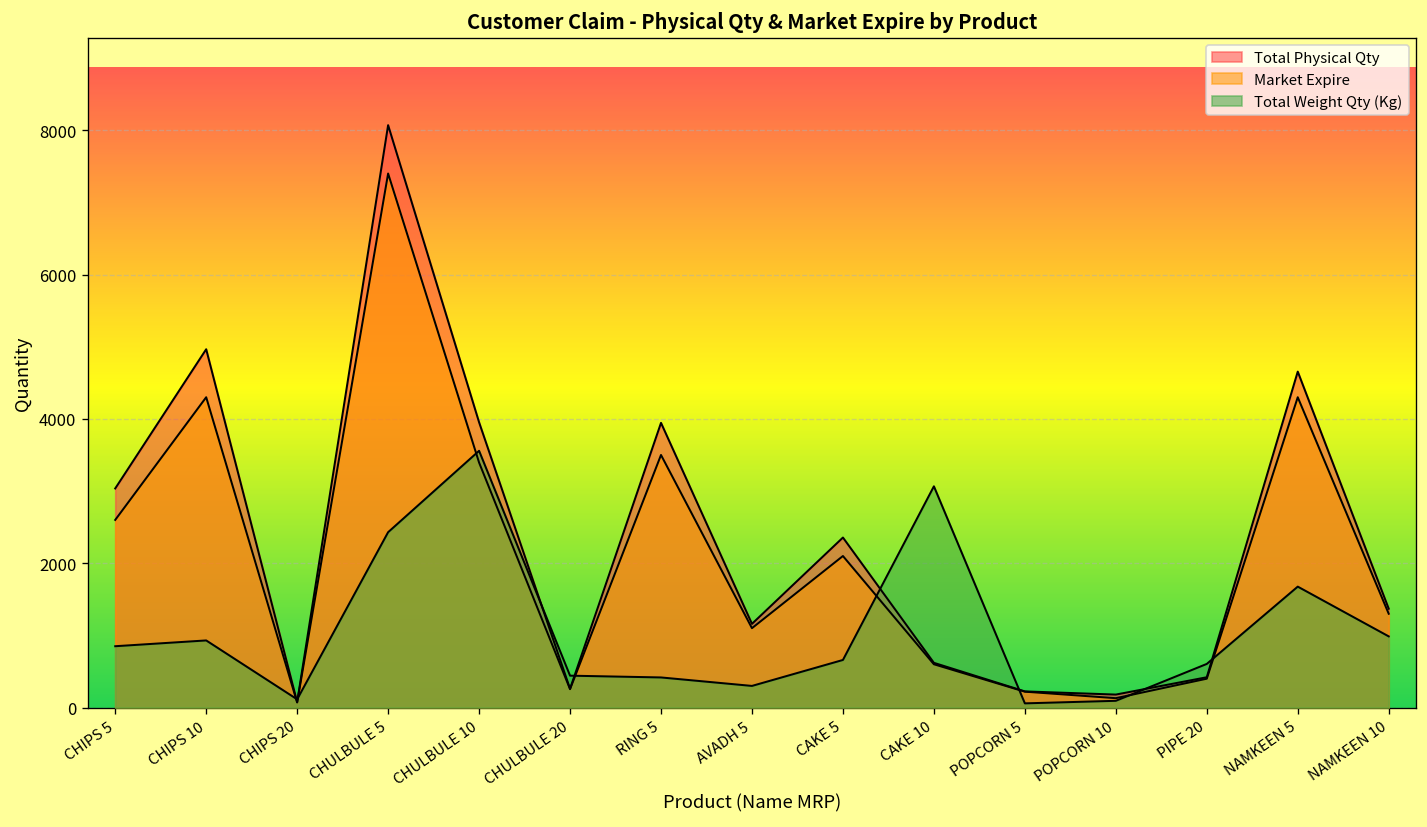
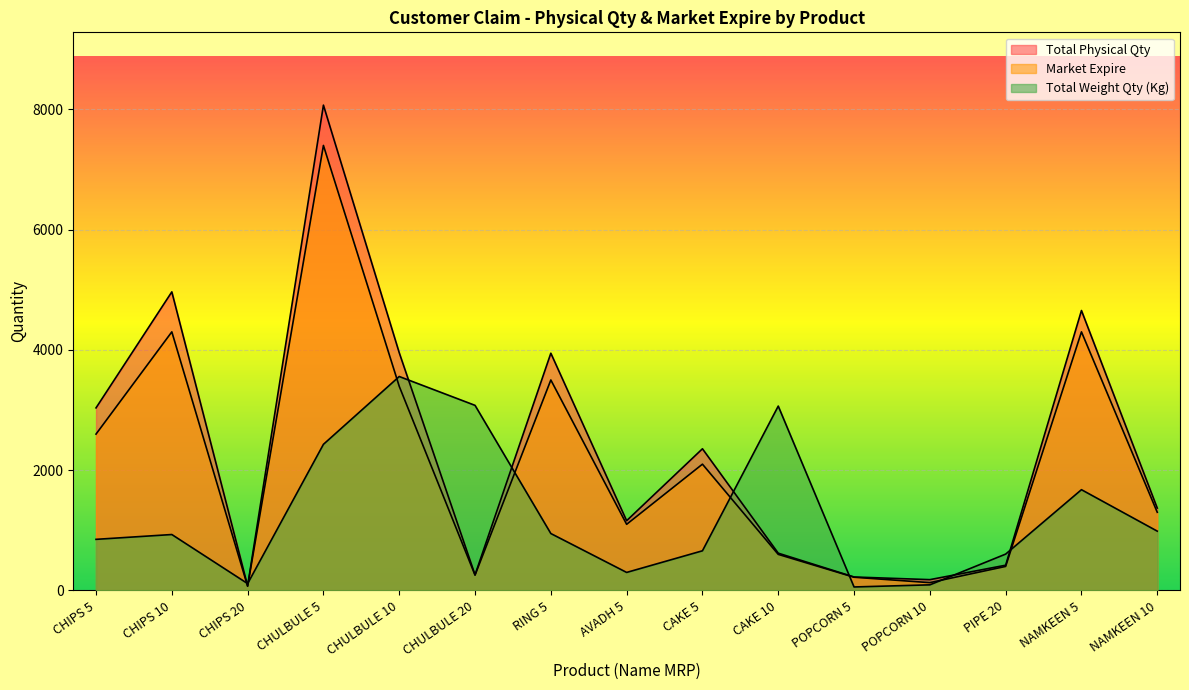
Total Weight Qty (Kg), CHULBULE 20: 400 -> 3100
Total Weight Qty (Kg), RING 5: 400 -> 900
